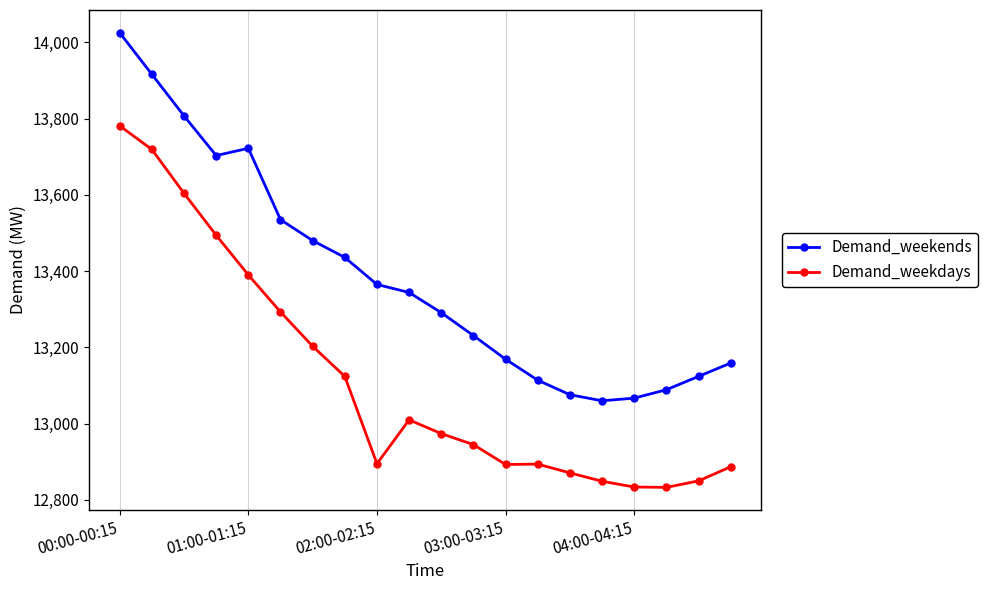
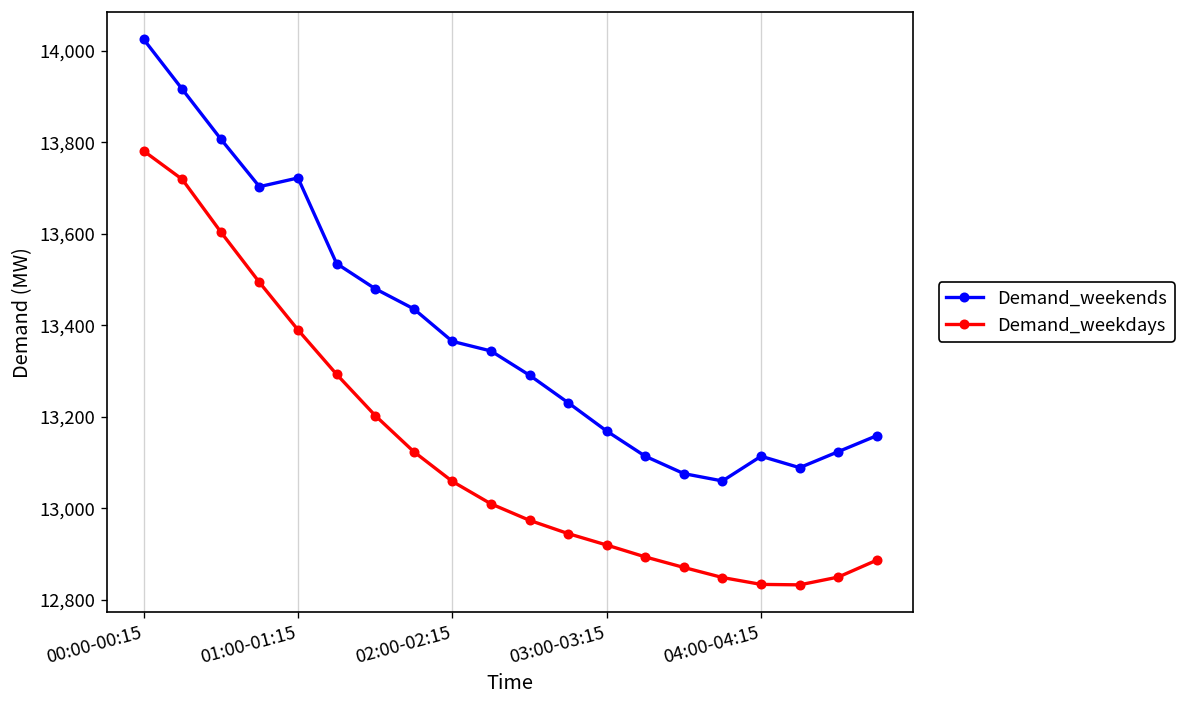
Demand_weekdays, 02:00-02:15: 12,900 -> 13,060
Demand_weekdays, 03:00-03:15: 12,890 -> 12,920
Demand_weekends, 04:00-04:15: 13,070 -> 13,110
